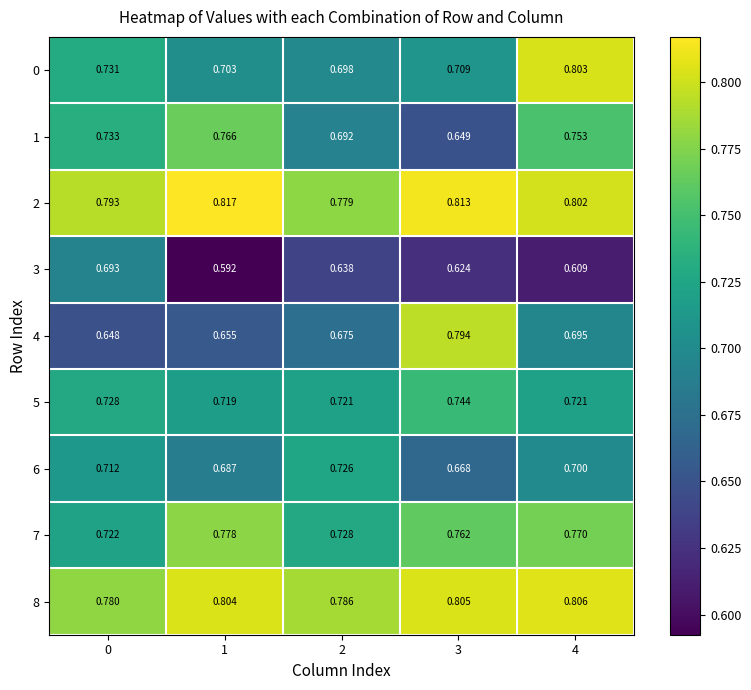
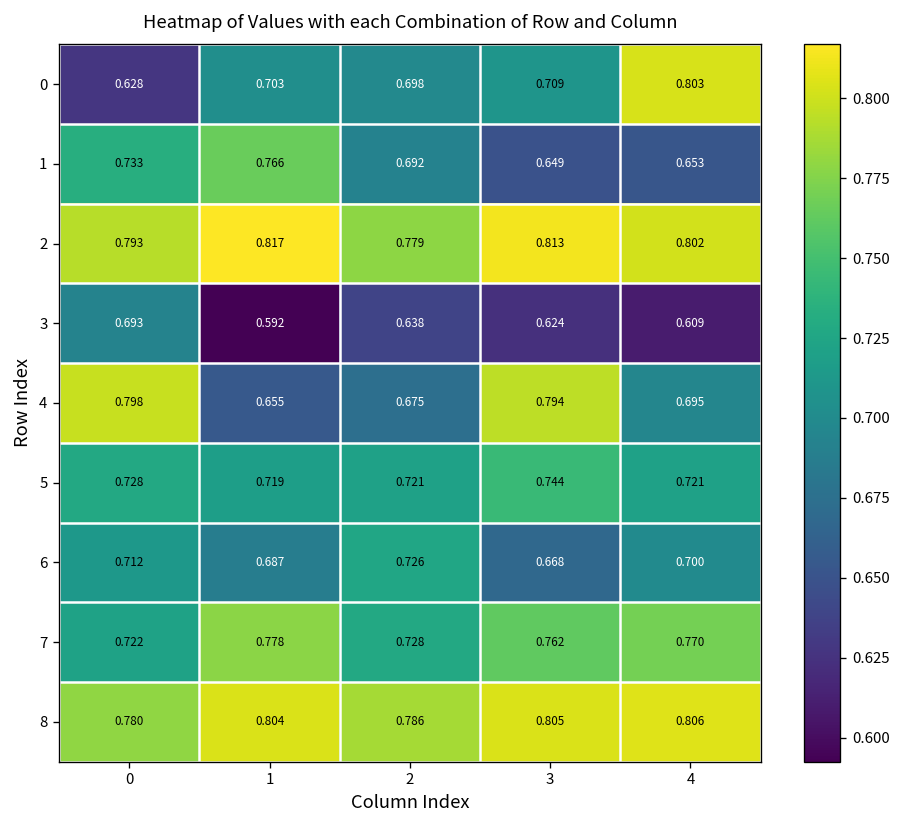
0, 0: 0.731 -> 0.628
1, 4: 0.753 -> 0.653
4, 0: 0.648 -> 0.798
